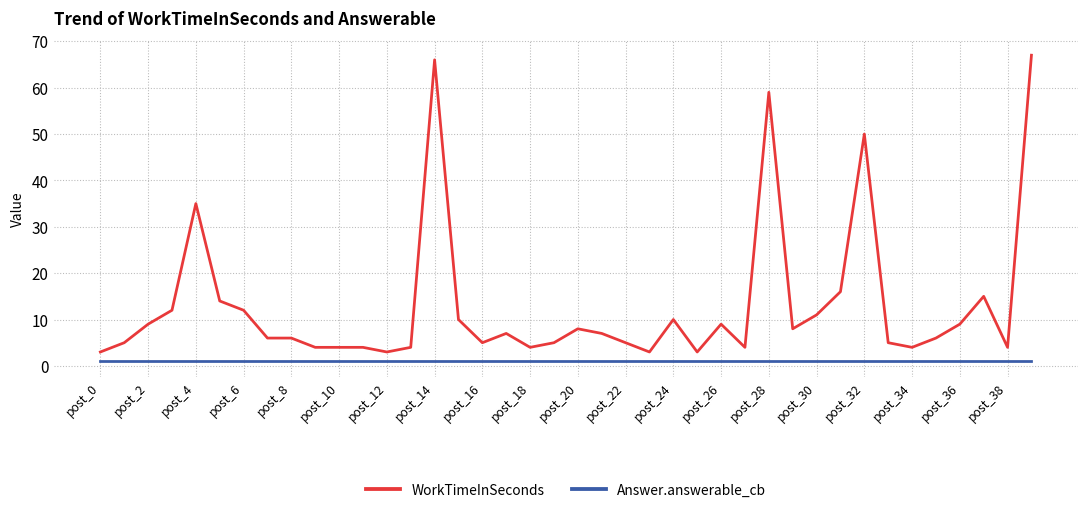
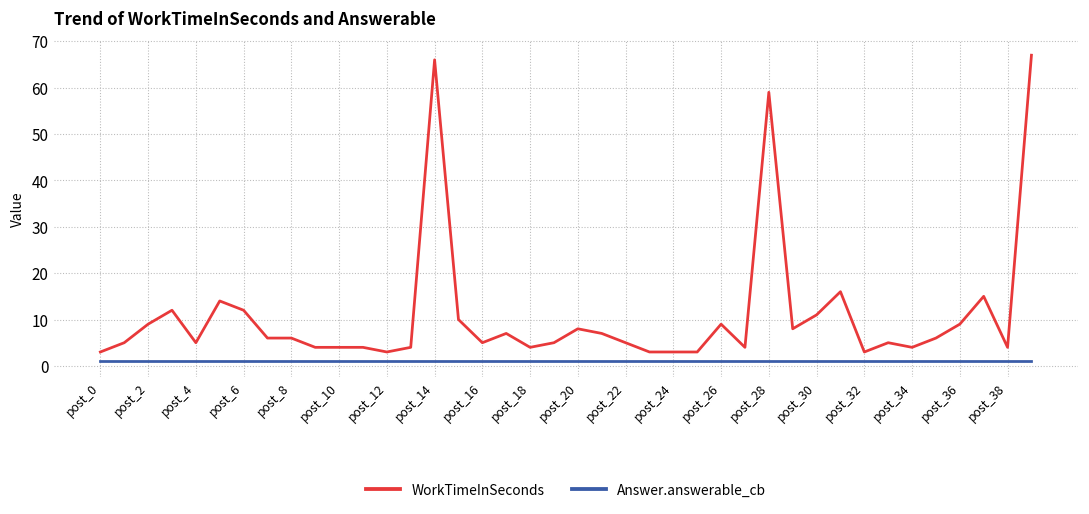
WorkTimeInSeconds, post_4: 35 -> 5
WorkTimeInSeconds, post_24: 10 -> 3
WorkTimeInSeconds, post_32: 50 -> 3
